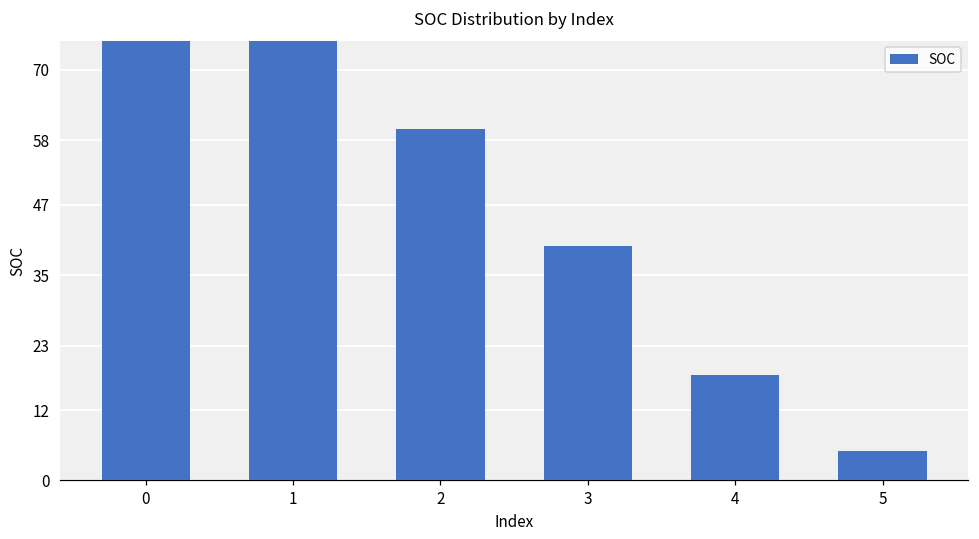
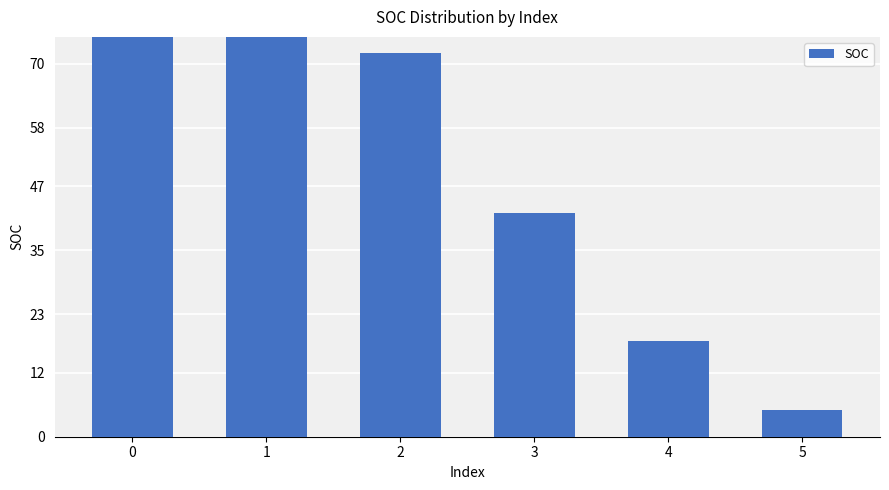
2: 60 -> 72
3: 40 -> 42
